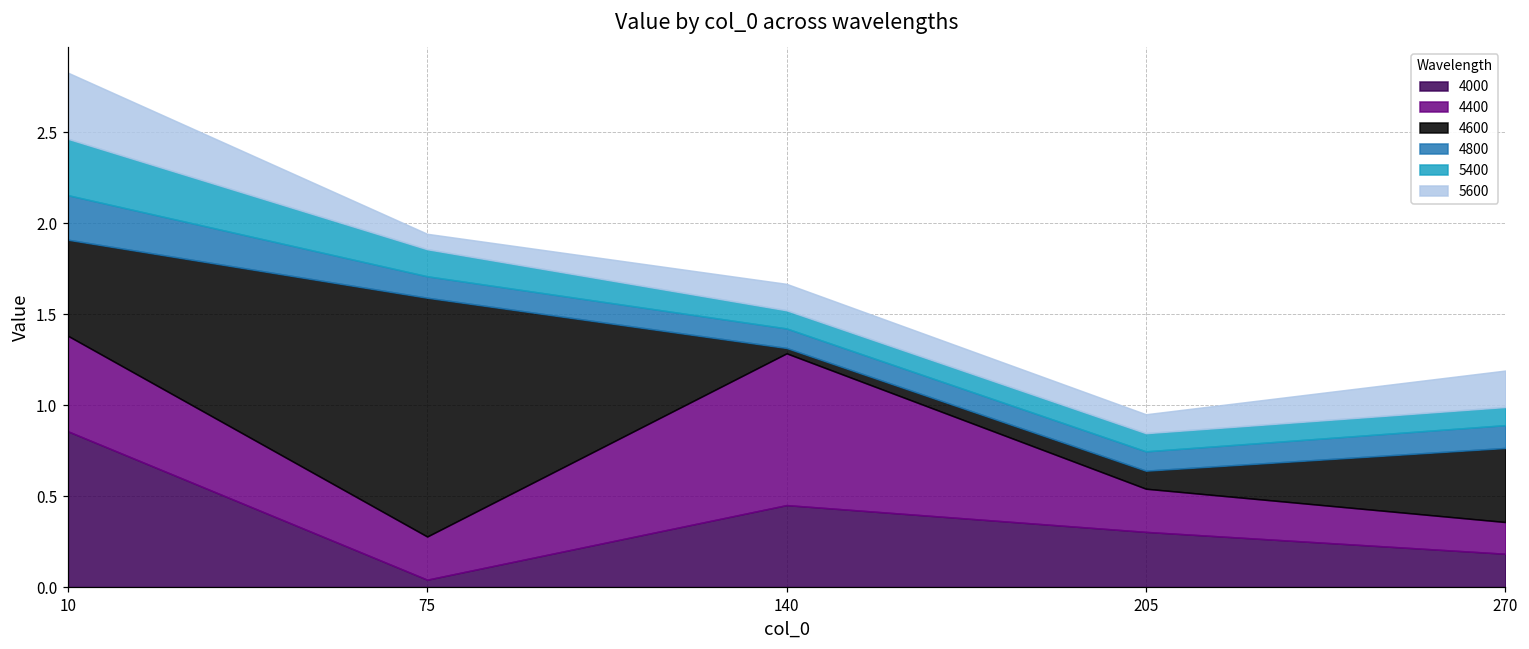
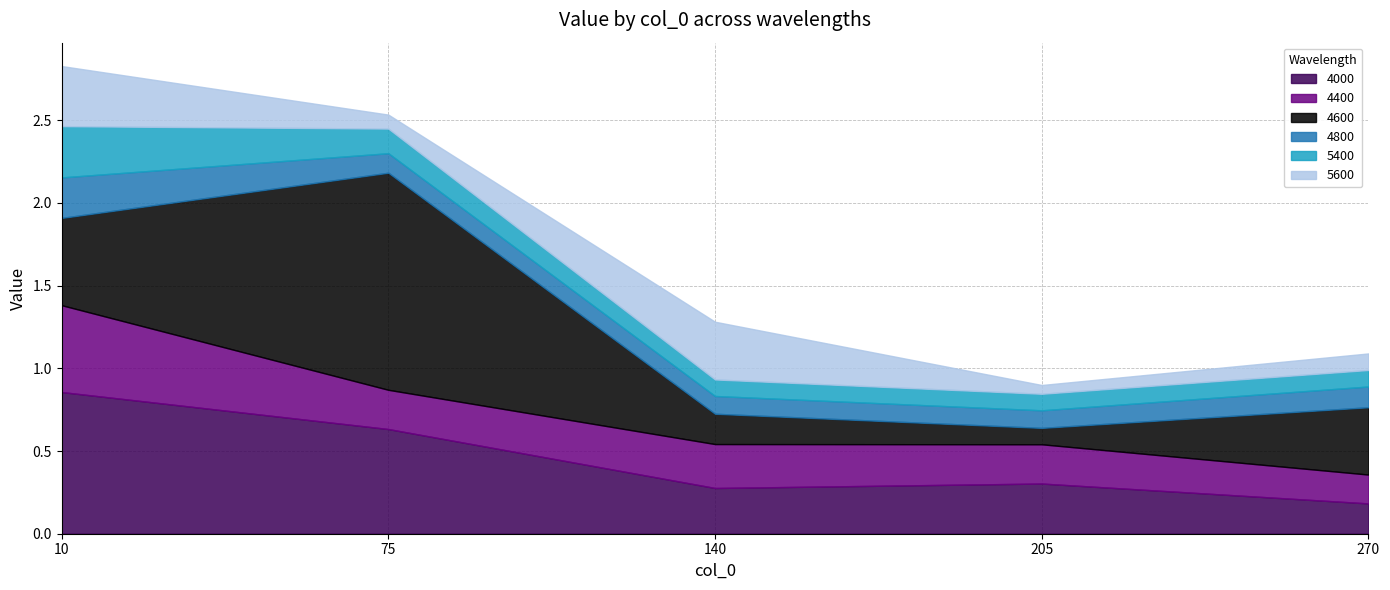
4000, 75: 0.04 -> 0.63
4000, 140: 0.45 -> 0.28
4400, 140: 0.83 -> 0.27
4600, 140: 0.03 -> 0.18
5600, 140: 0.14 -> 0.35
5600, 205: 0.10 -> 0.05
5600, 270: 0.2 -> 0.1
